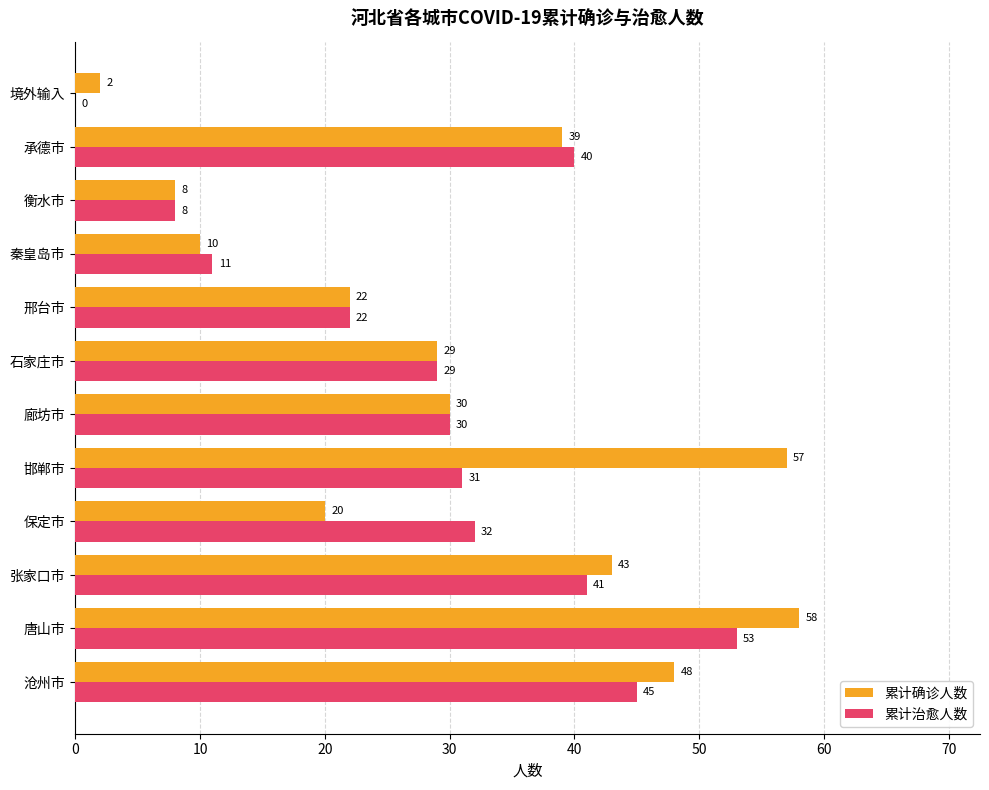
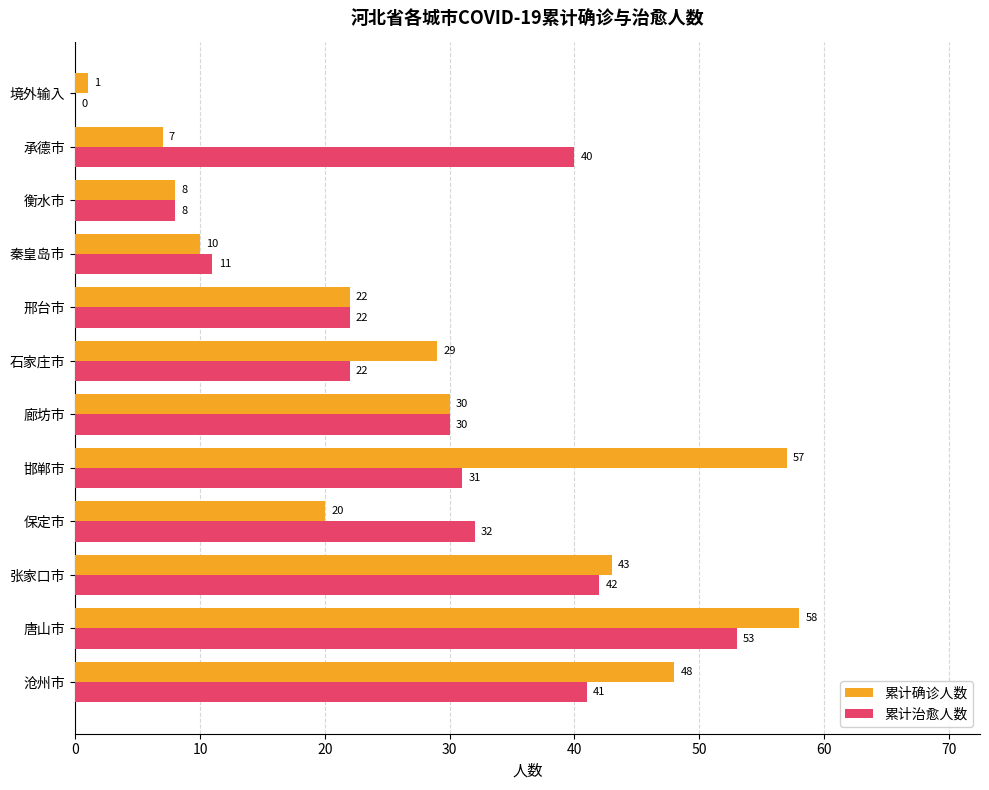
累计确诊人数, 境外输入: 2 -> 1
累计确诊人数, 承德市: 39 -> 7
累计治愈人数, 石家庄市: 29 -> 22
累计治愈人数, 张家口市: 41 -> 42
累计治愈人数, 沧州市: 45 -> 41
